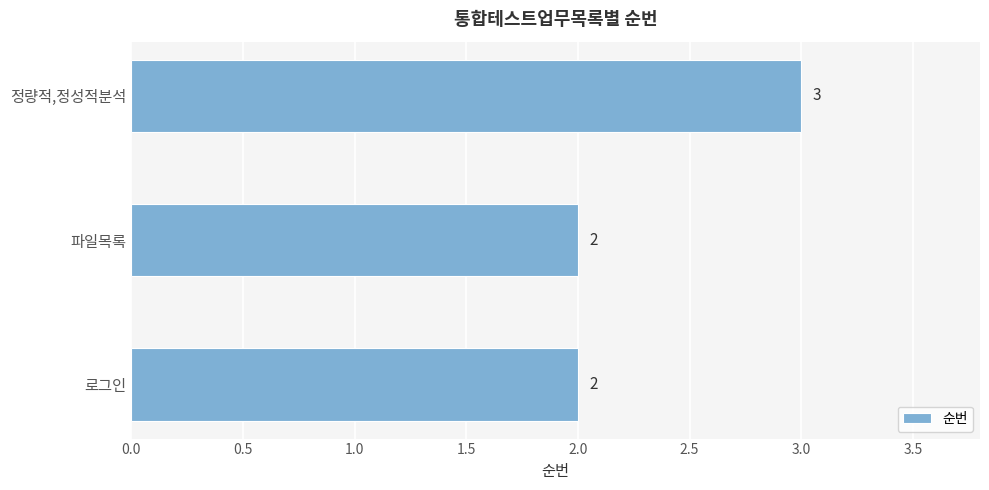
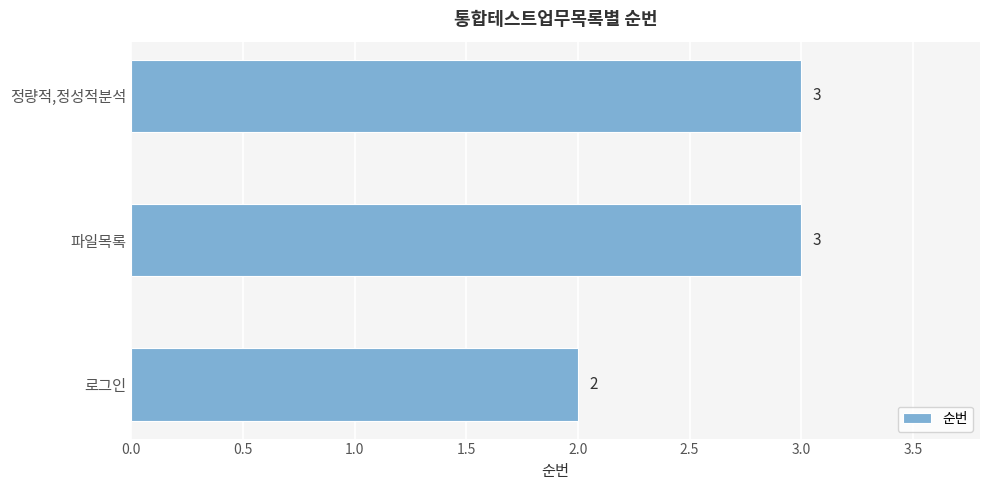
파일목록: 2 -> 3
